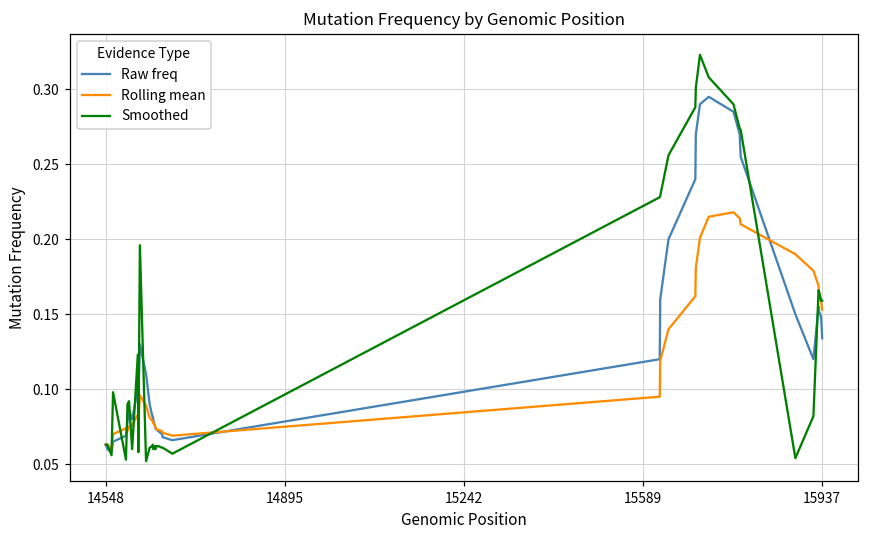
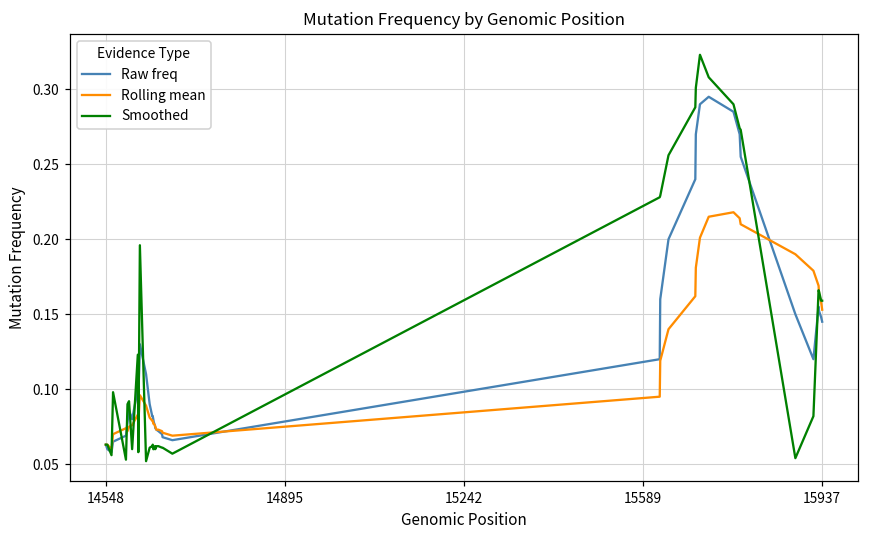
Raw freq, 15937: 0.134 -> 0.145
